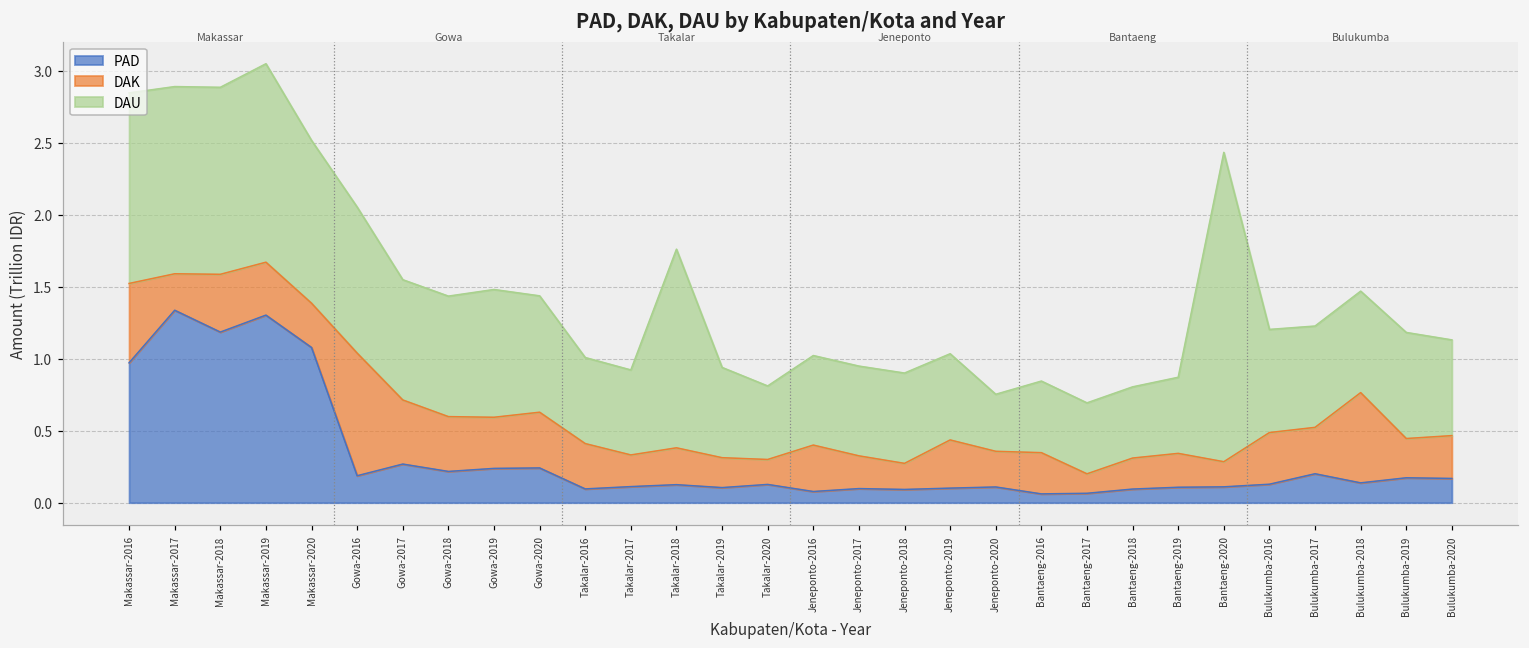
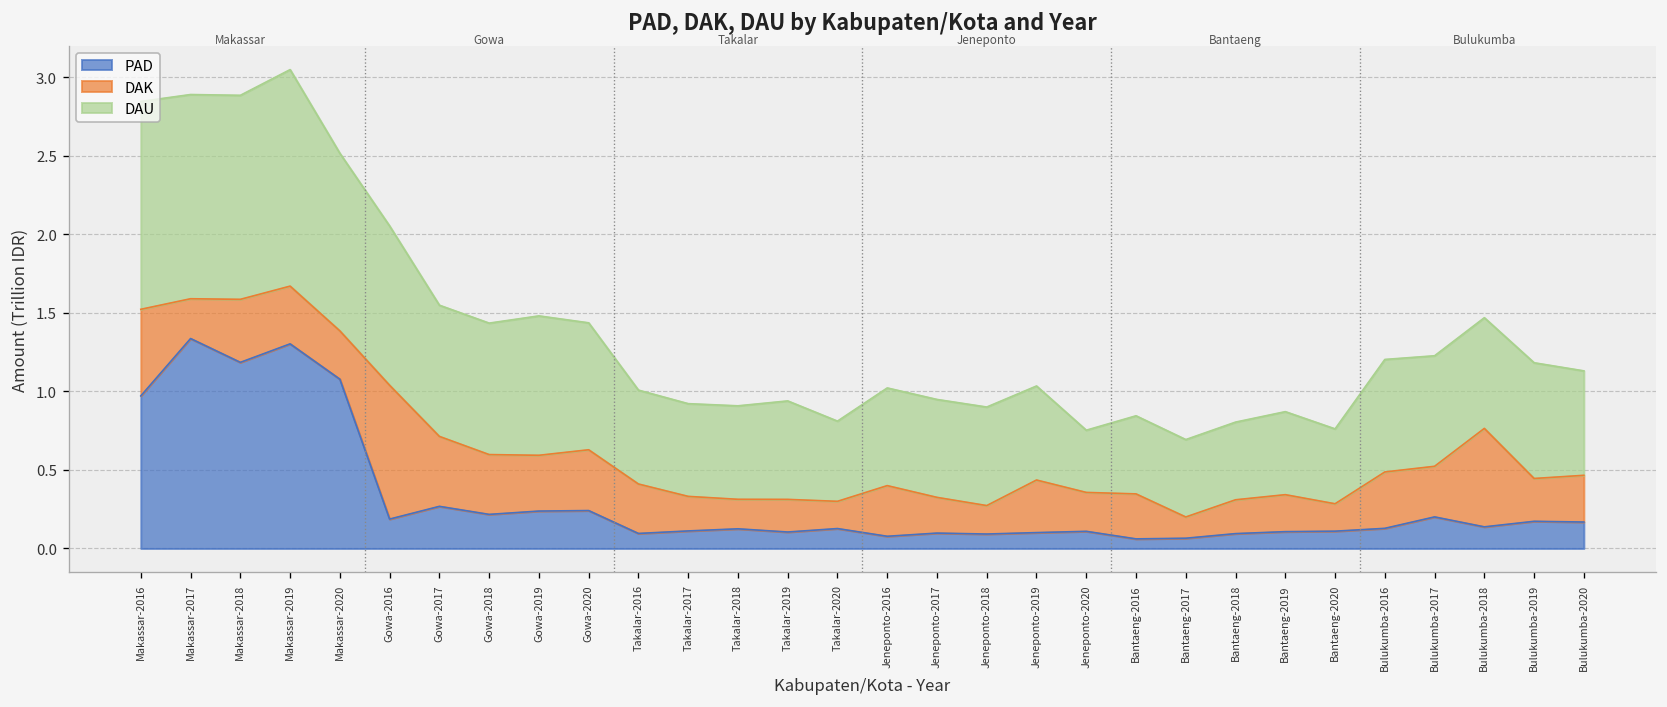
DAK, Takalar-2018: 0.26 -> 0.19
DAU, Takalar-2018: 1.38 -> 0.60
DAU, Bantaeng-2020: 2.15 -> 0.48
